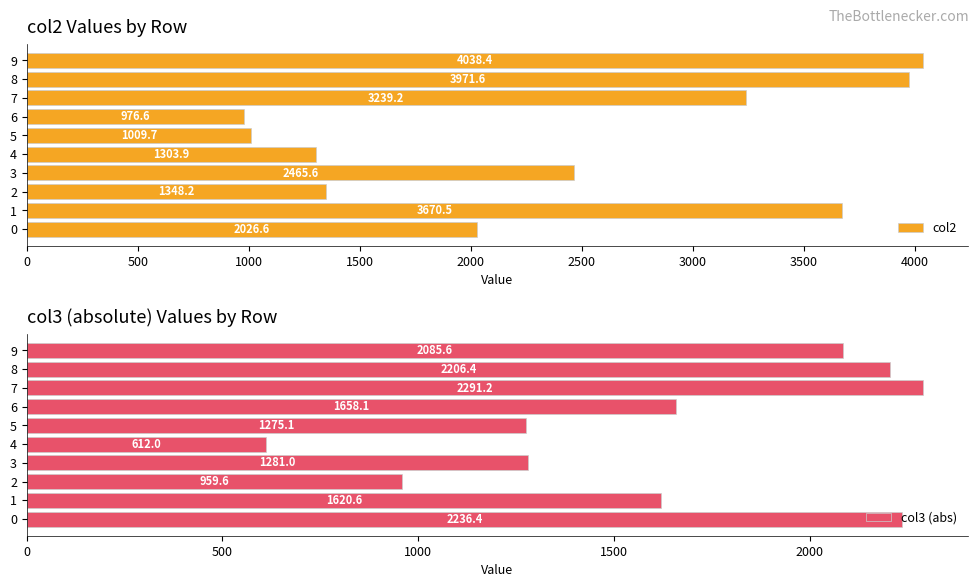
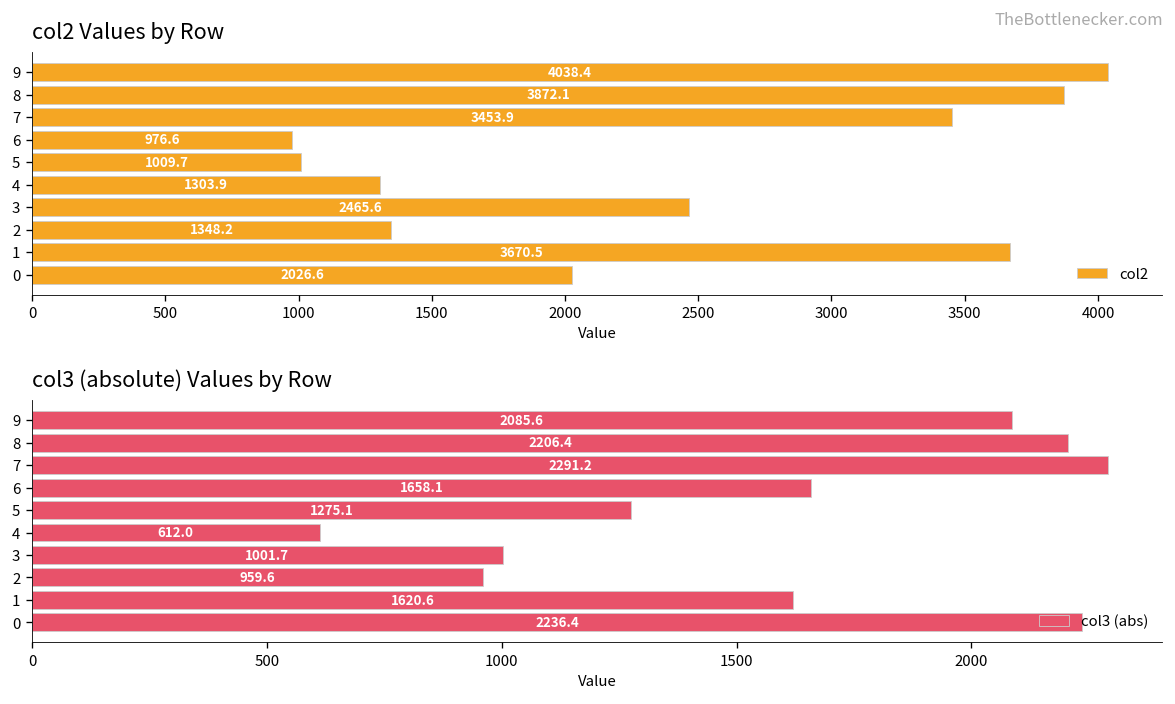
col2 Values by Row, 8: 3971.6 -> 3872.1
col2 Values by Row, 7: 3239.2 -> 3453.9
col3 (absolute) Values by Row, 3: 1281.0 -> 1001.7
